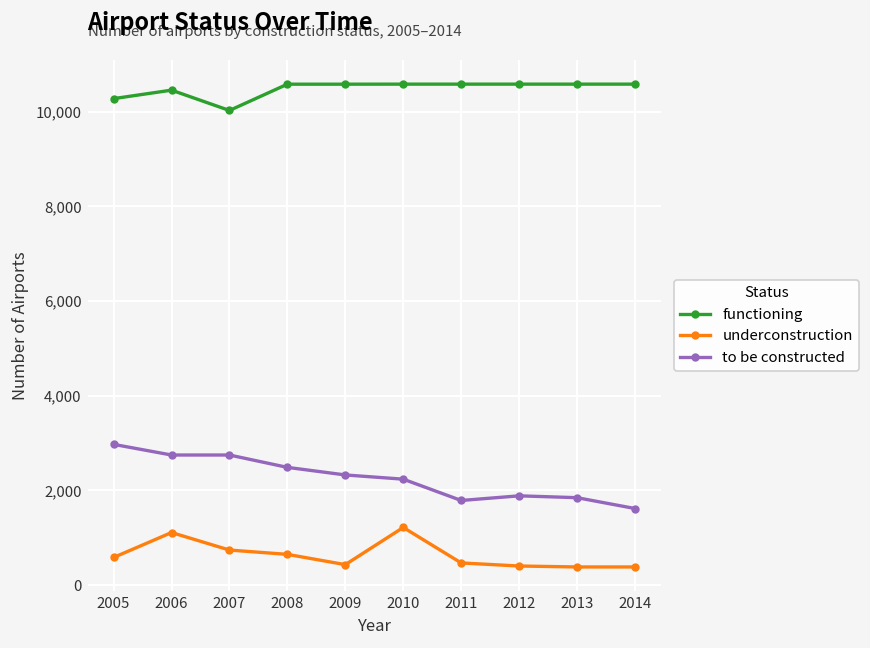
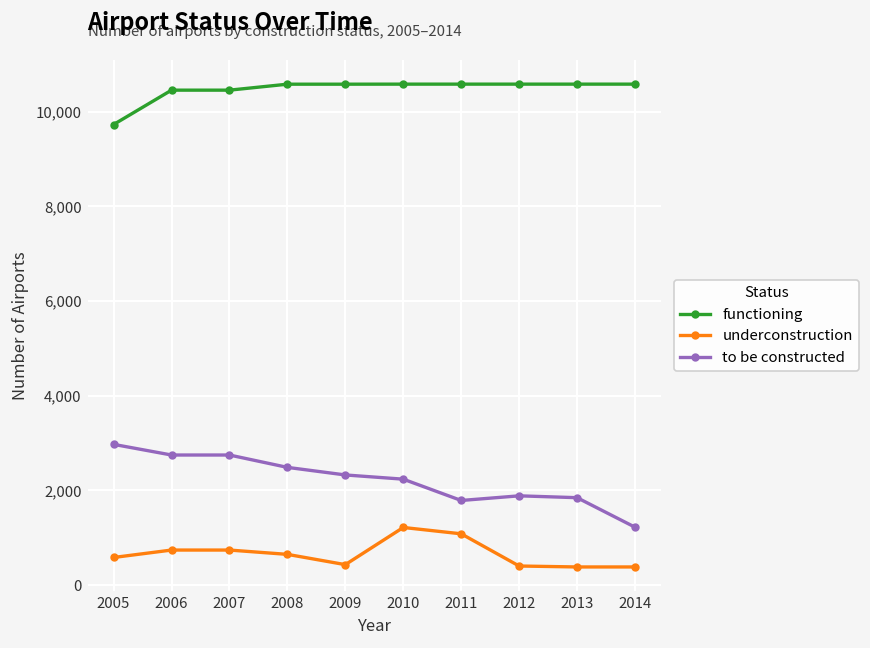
functioning, 2005: 10,300 -> 9,700
underconstruction, 2006: 1,100 -> 700
functioning, 2007: 10,000 -> 10,500
underconstruction, 2011: 500 -> 1,100
to be constructed, 2014: 1,600 -> 1,200
